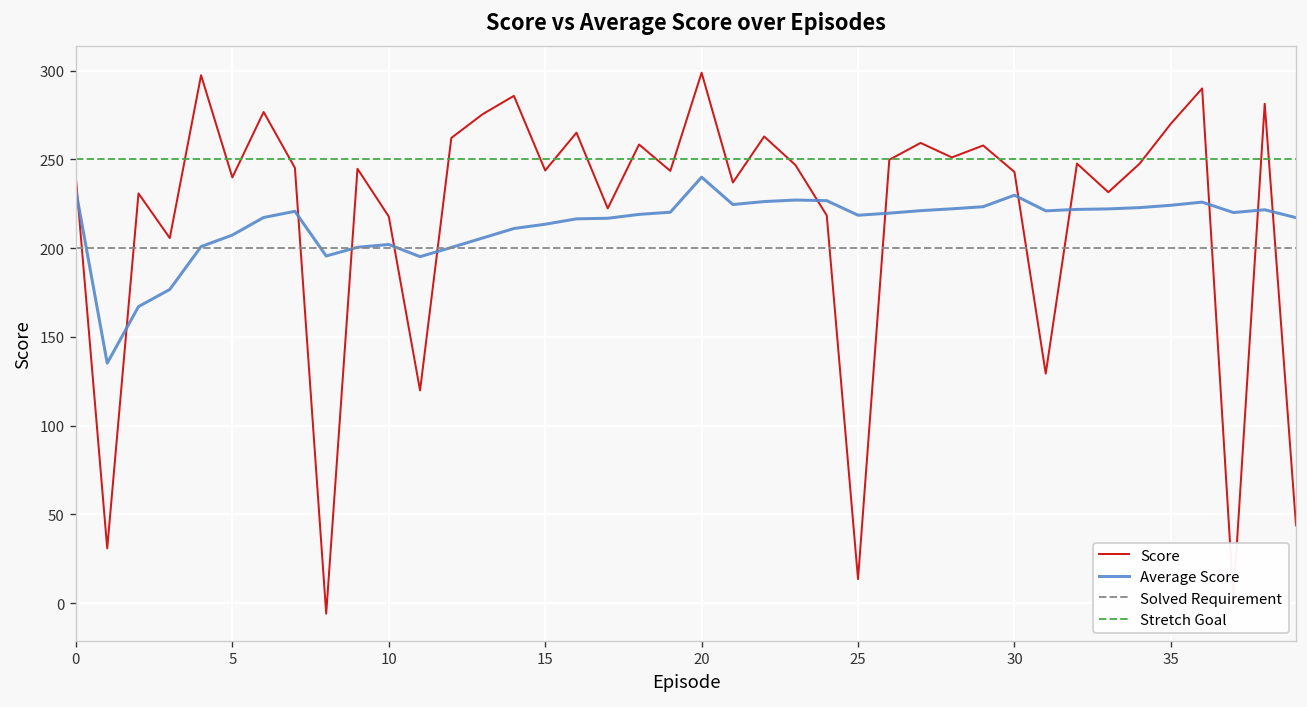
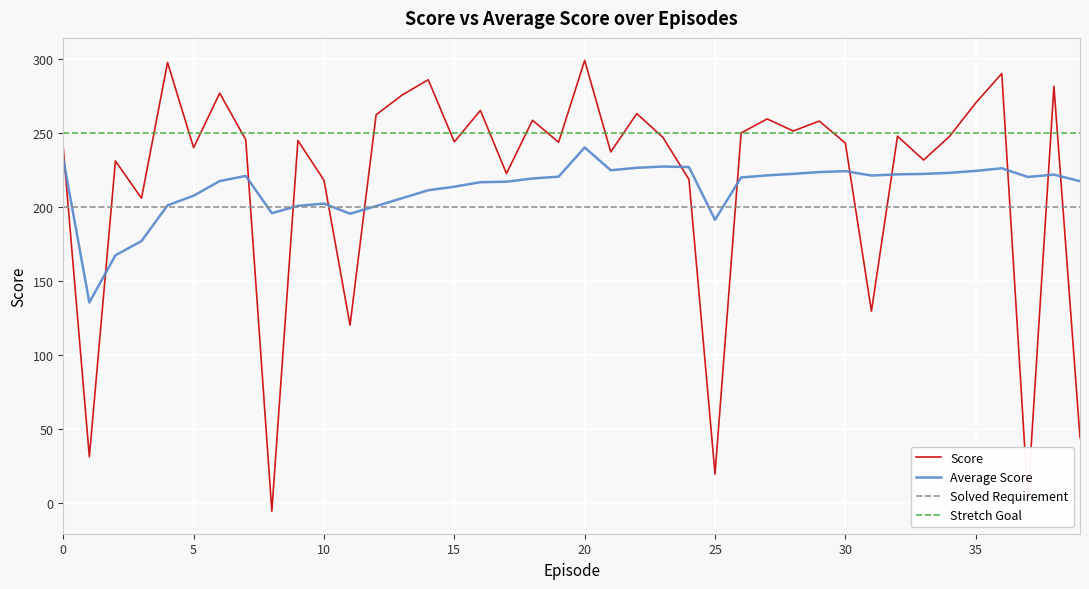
Score, 25: 14 -> 19
Average Score, 25: 219 -> 191
Average Score, 30: 230 -> 224
